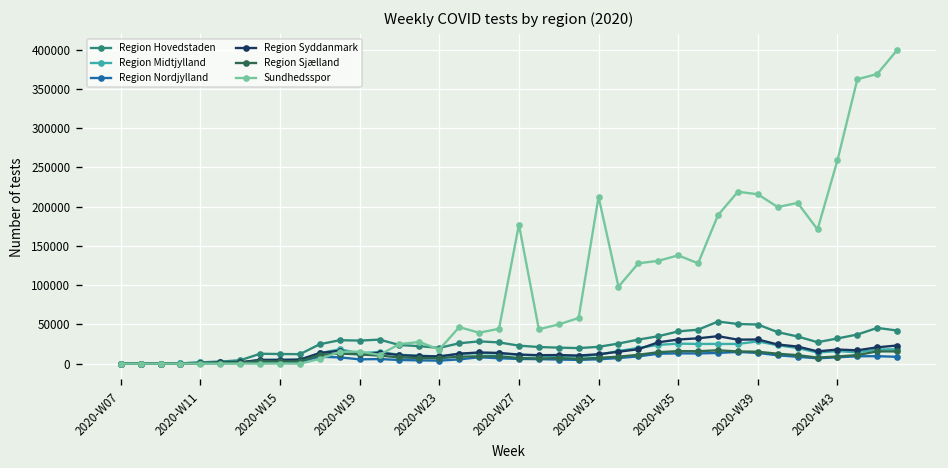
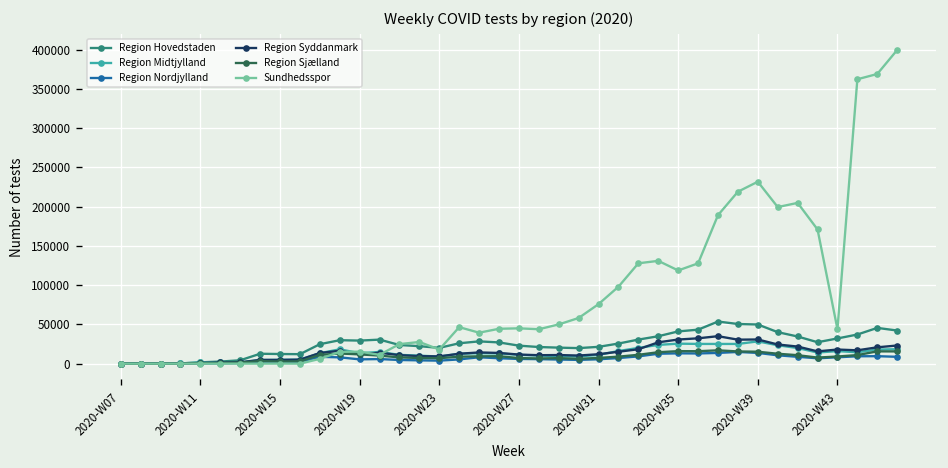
Sundhedsspor, 2020-W27: 180000 -> 40000
Sundhedsspor, 2020-W31: 210000 -> 80000
Sundhedsspor, 2020-W35: 140000 -> 120000
Sundhedsspor, 2020-W39: 220000 -> 230000
Sundhedsspor, 2020-W43: 260000 -> 40000
